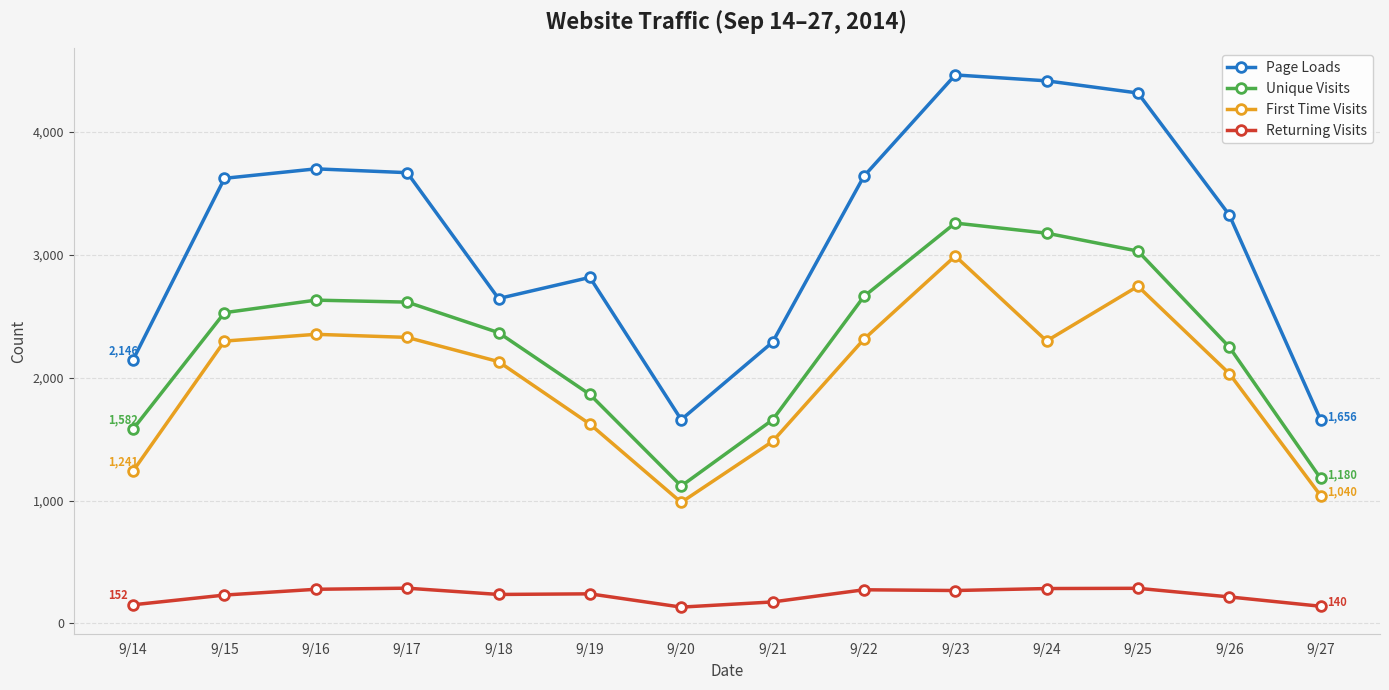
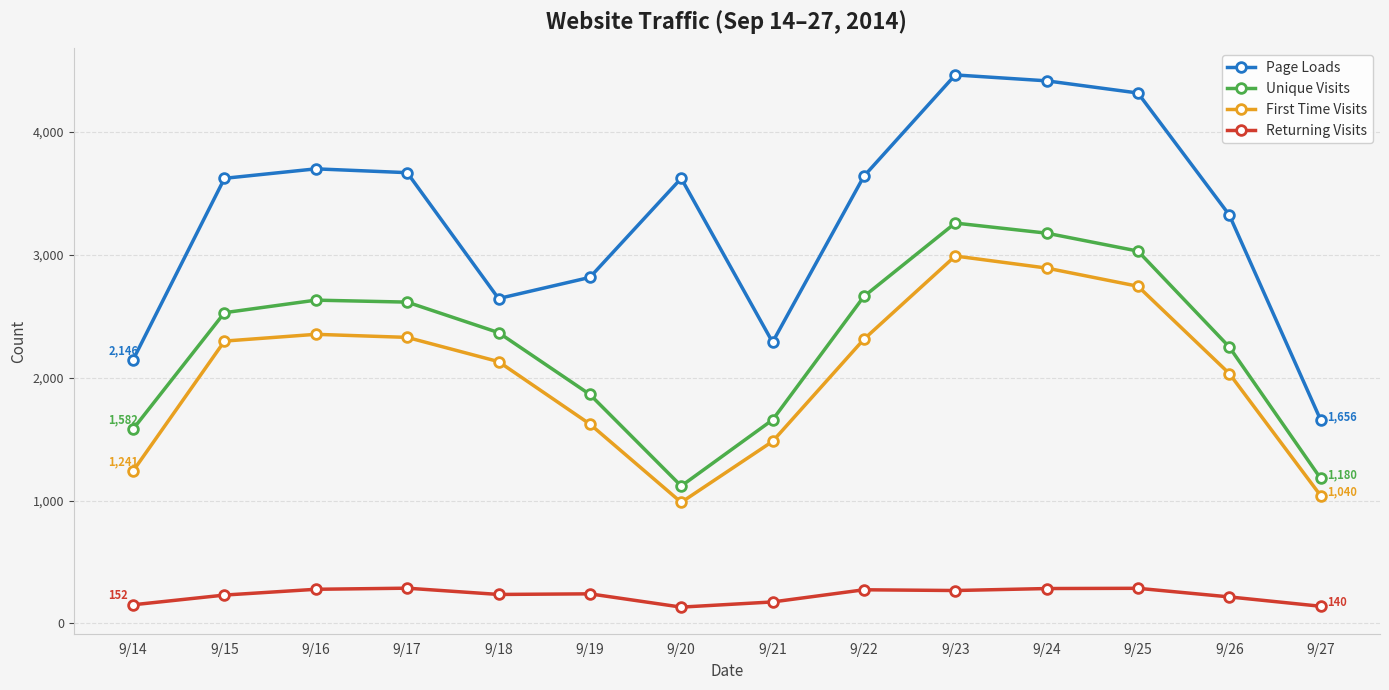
Page Loads, 9/20: 1,660 -> 3,620
First Time Visits, 9/24: 2,300 -> 2,890
